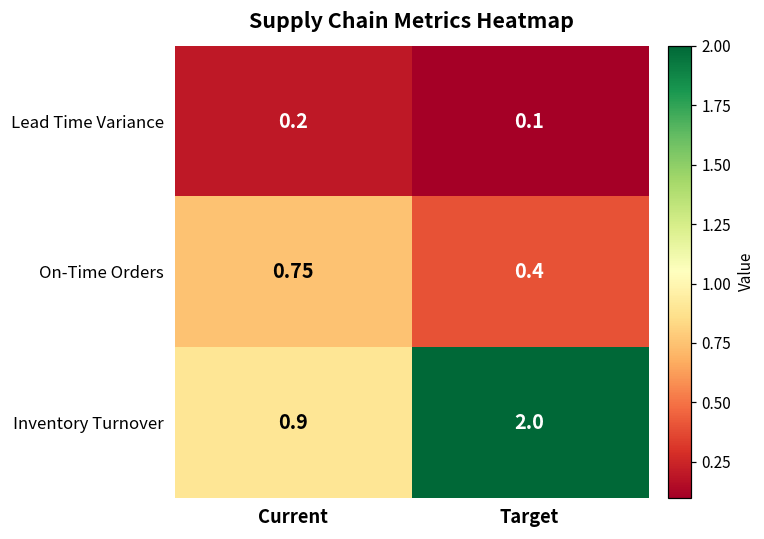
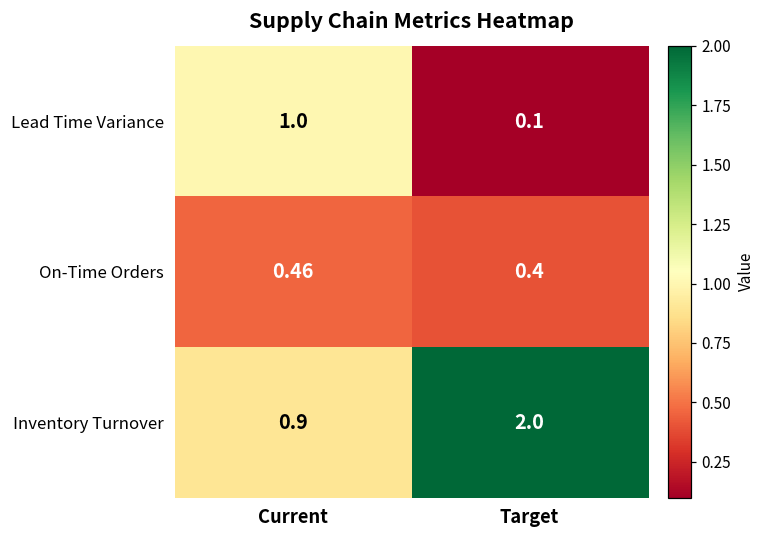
Lead Time Variance, Current: 0.2 -> 1.0
On-Time Orders, Current: 0.75 -> 0.46
